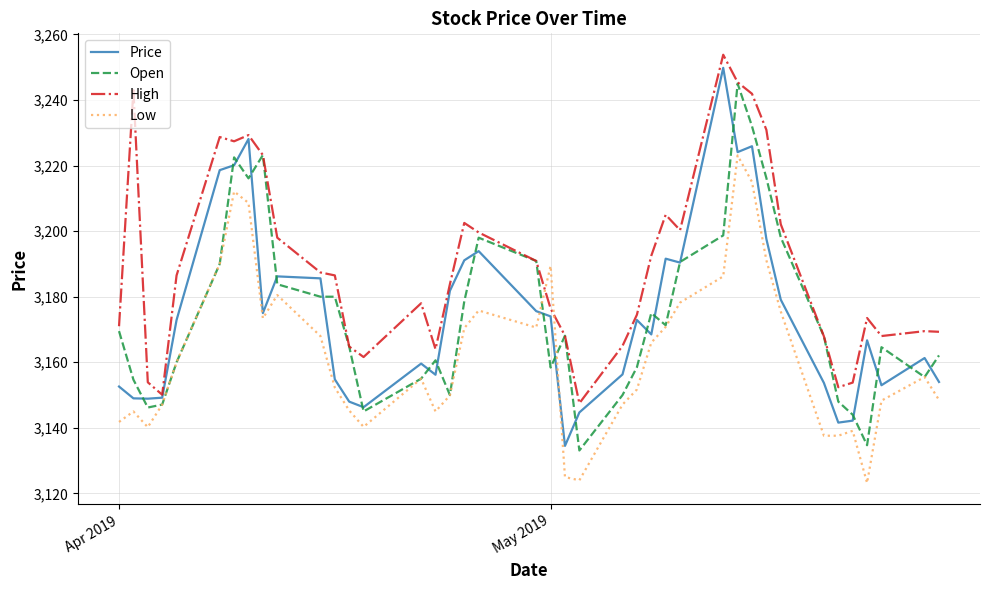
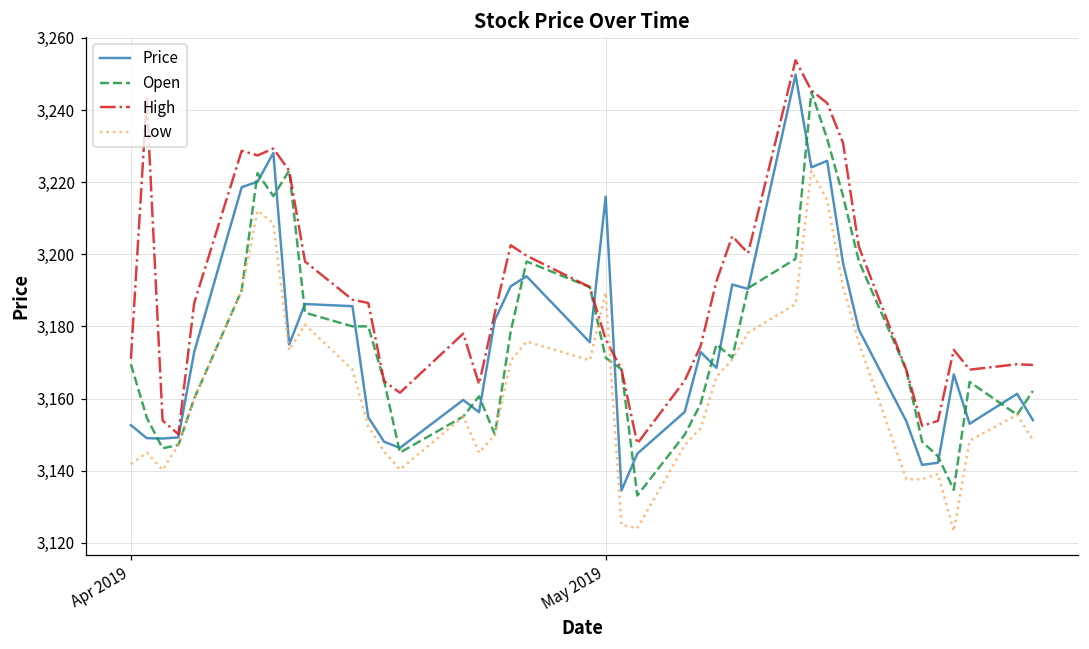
Price, May 2019: 3,174 -> 3,216
Open, May 2019: 3,158 -> 3,171
